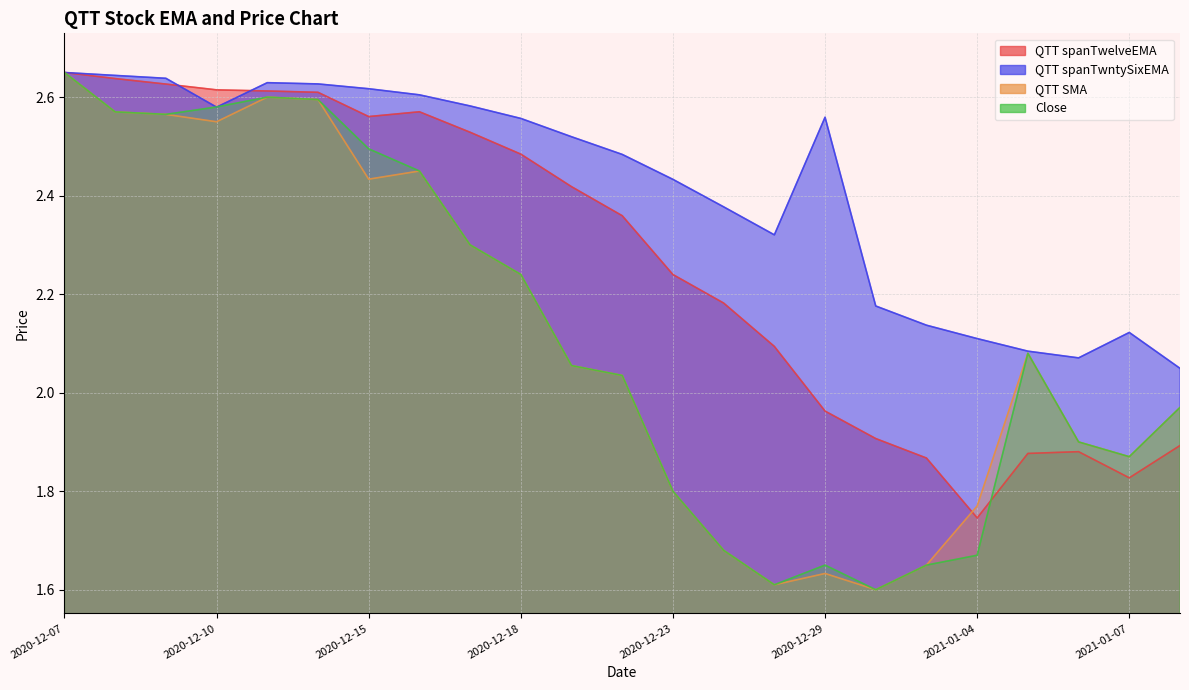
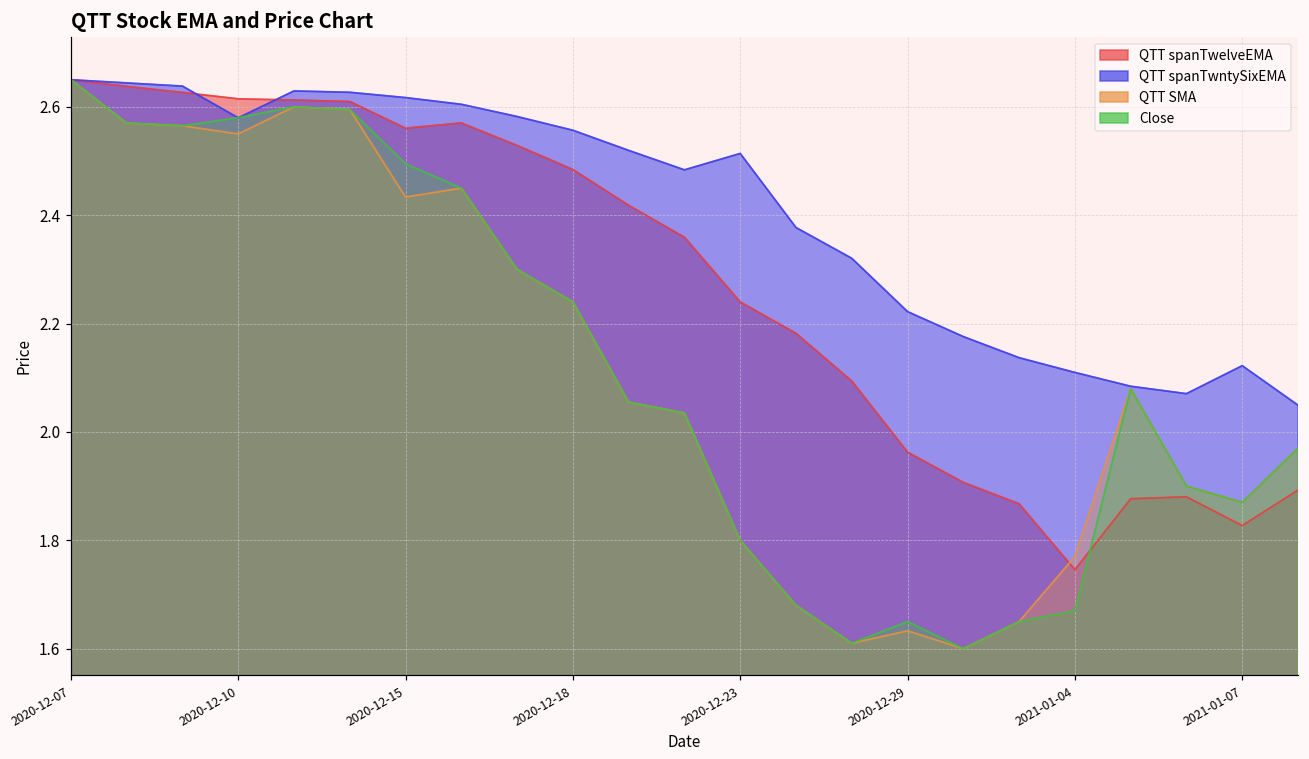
QTT spanTwntySixEMA, 2020-12-23: 2.43 -> 2.51
QTT spanTwntySixEMA, 2020-12-29: 2.56 -> 2.22
